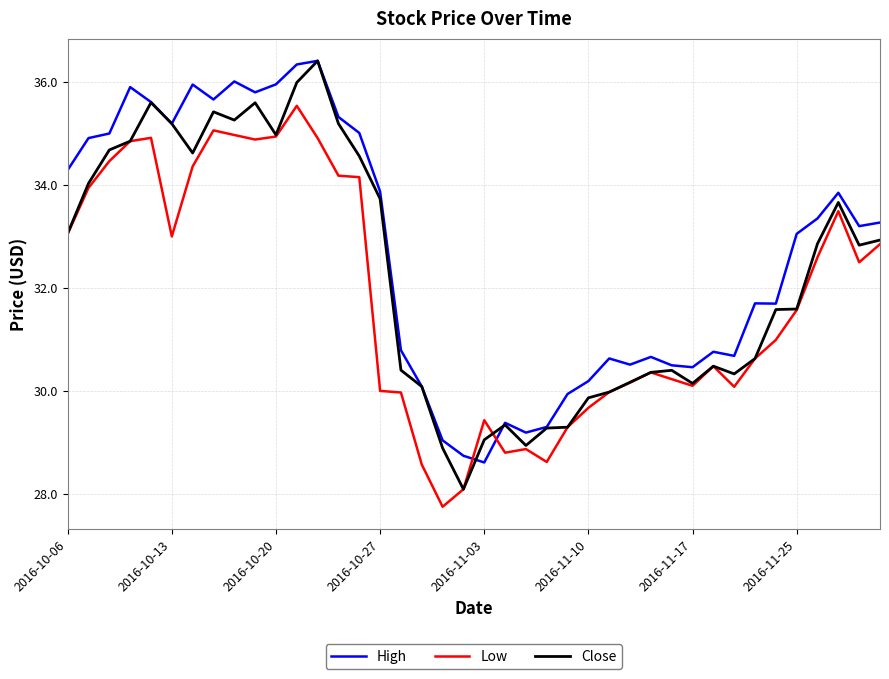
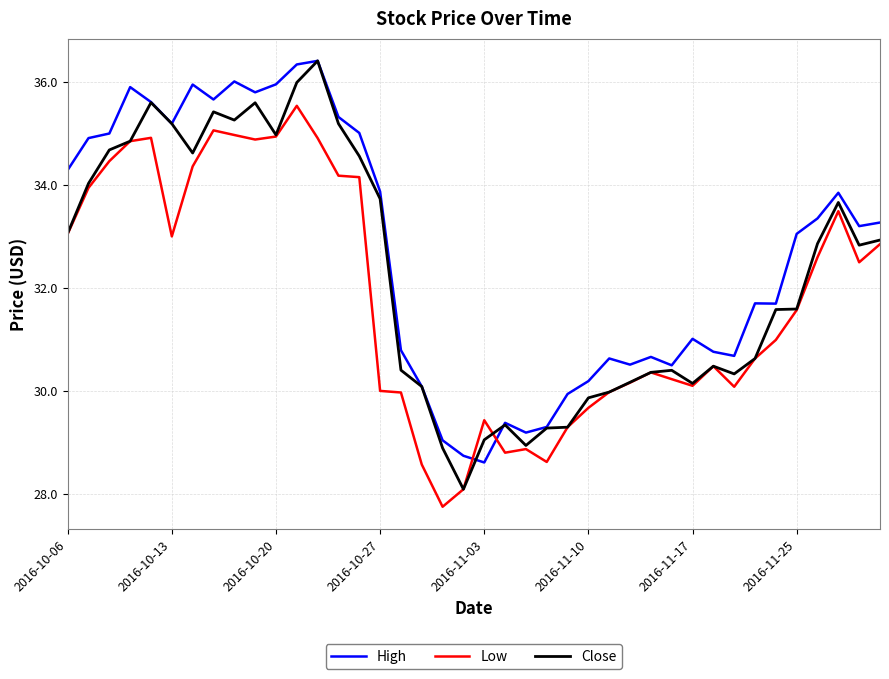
High, 2016-11-17: 30.5 -> 31.0
